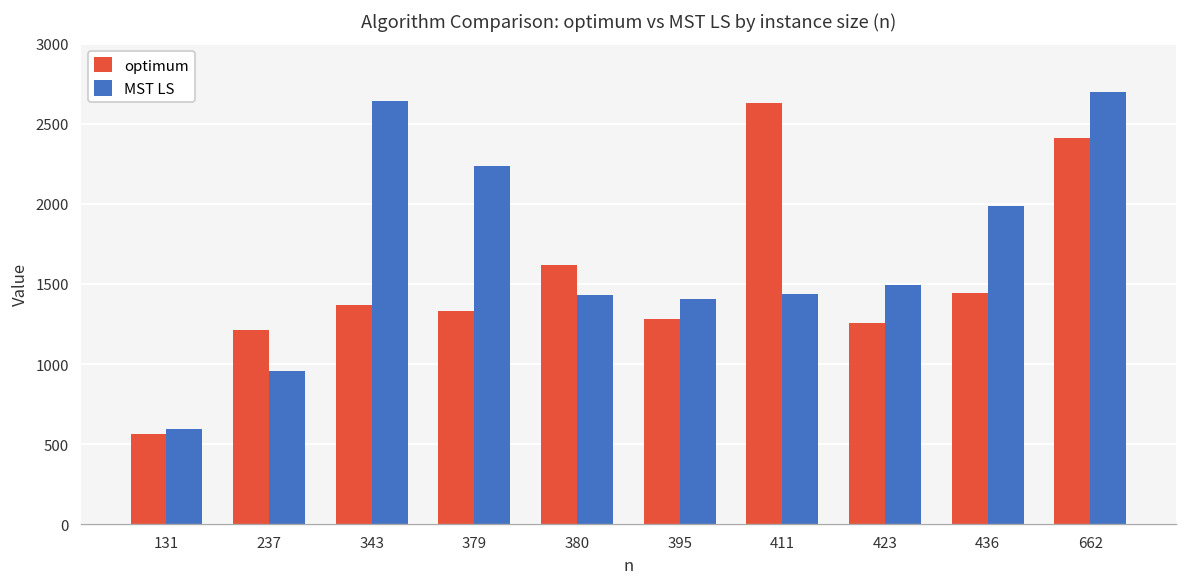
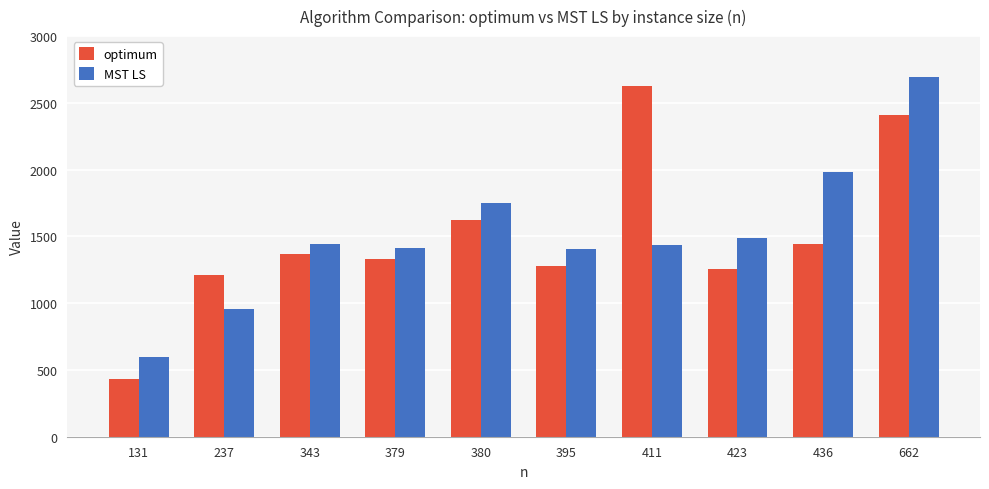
optimum, 131: 560 -> 430
MST LS, 343: 2640 -> 1450
MST LS, 379: 2230 -> 1420
MST LS, 380: 1430 -> 1750
